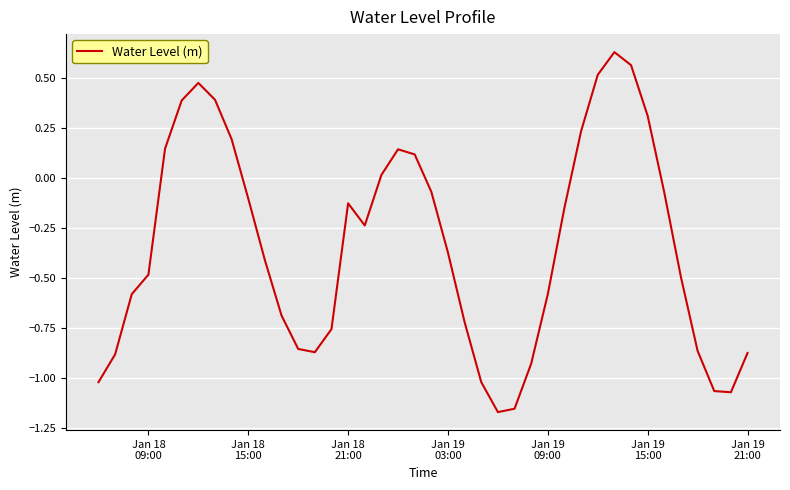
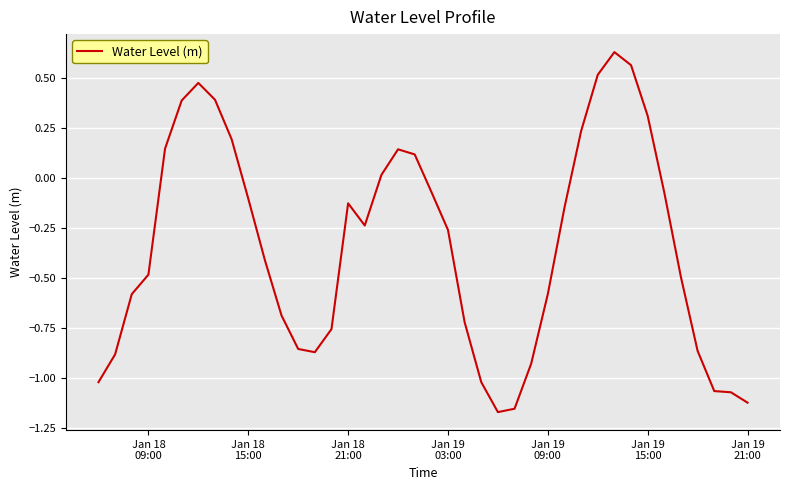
Jan 19 03:00: -0.37 -> -0.26
Jan 19 21:00: -0.88 -> -1.13
